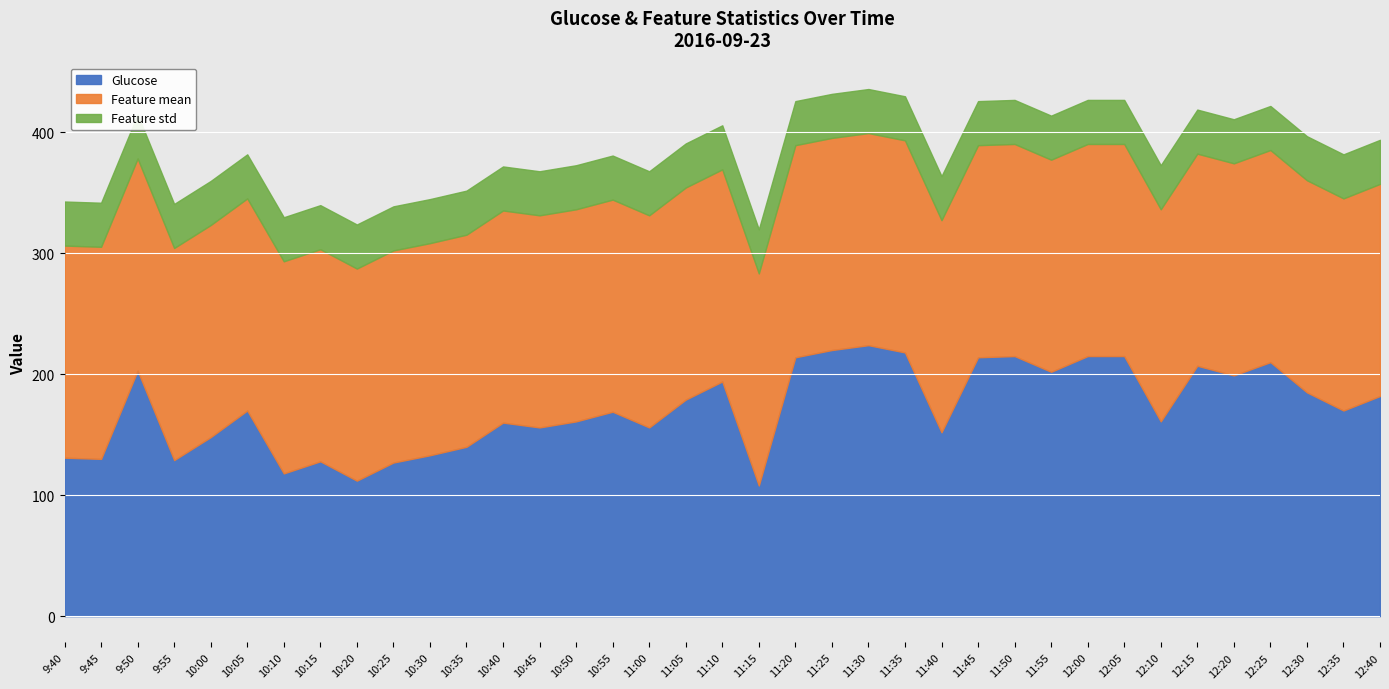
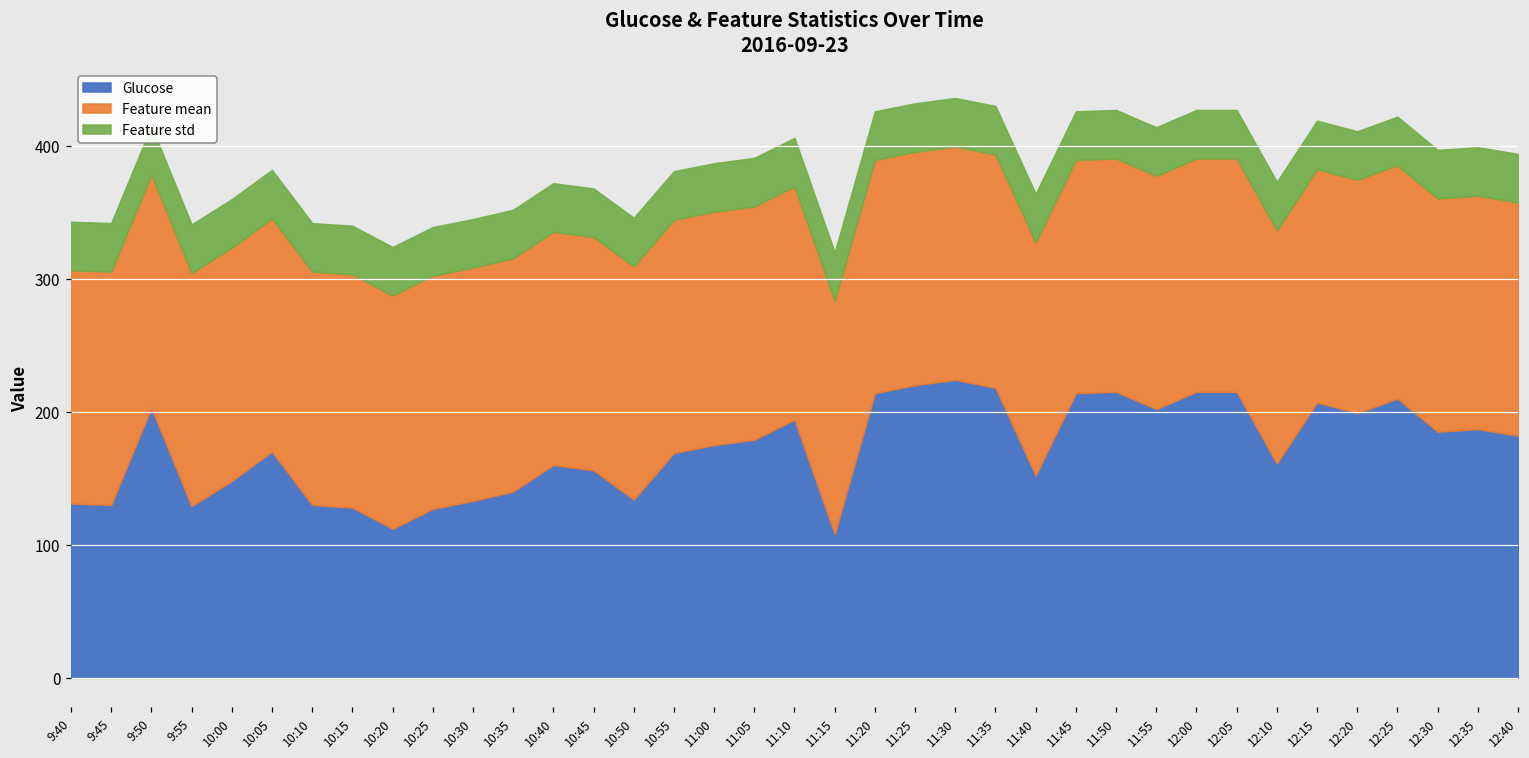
Glucose, 10:10: 118 -> 130
Glucose, 10:50: 161 -> 134
Glucose, 11:00: 156 -> 175
Glucose, 12:35: 170 -> 187
